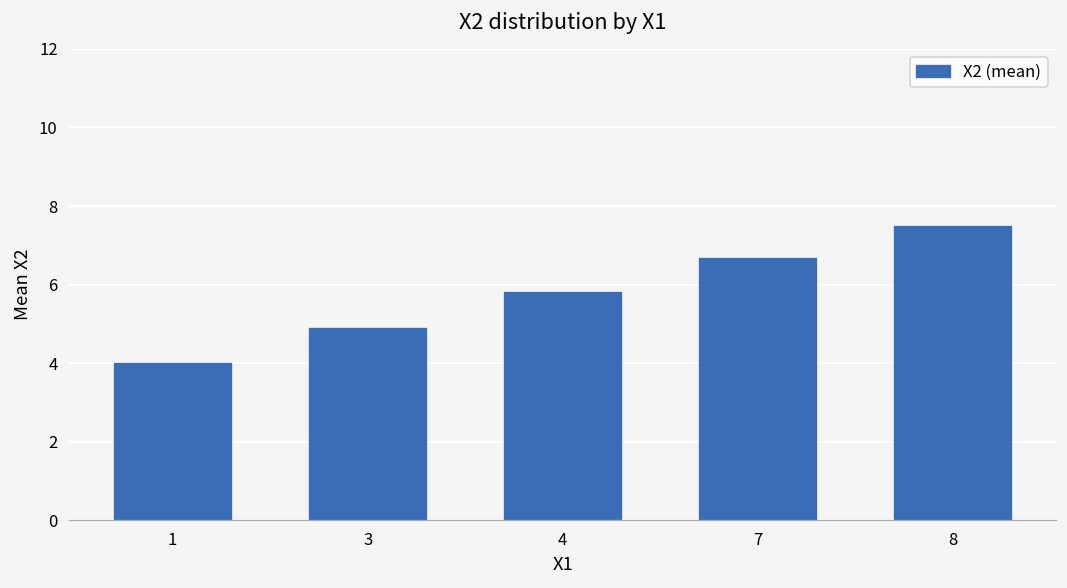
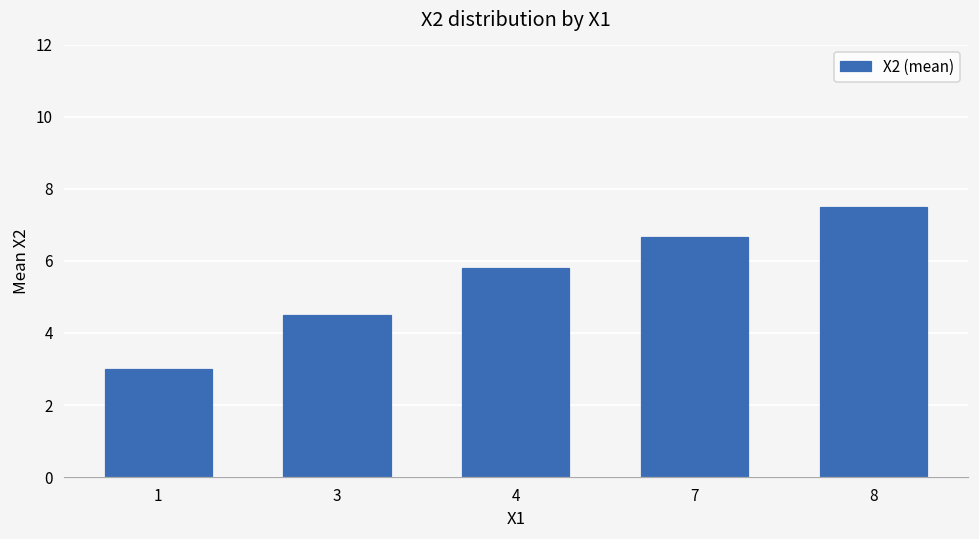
1: 4 -> 3
3: 4.9 -> 4.5
